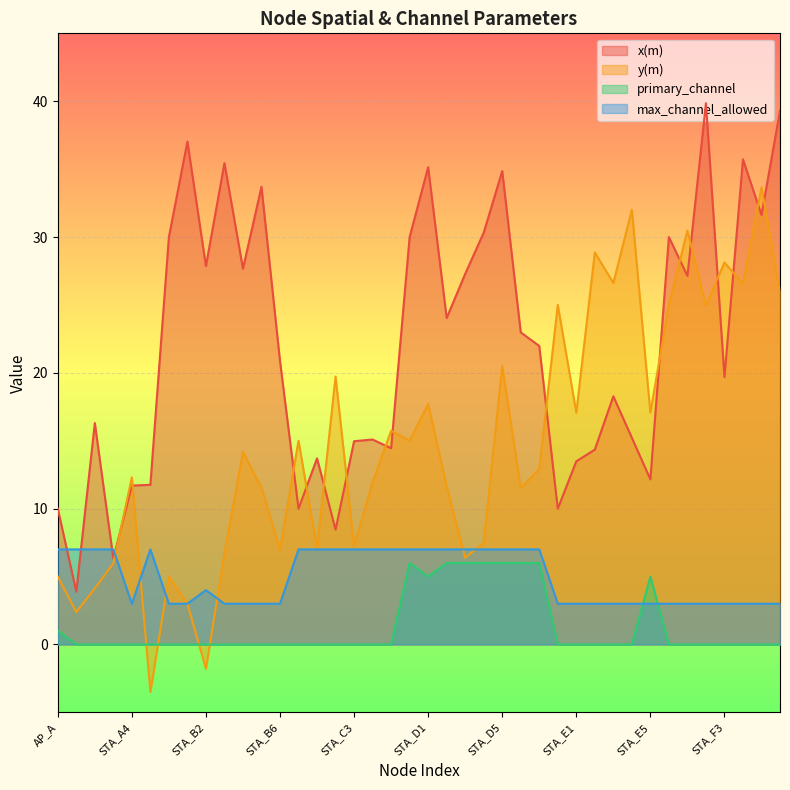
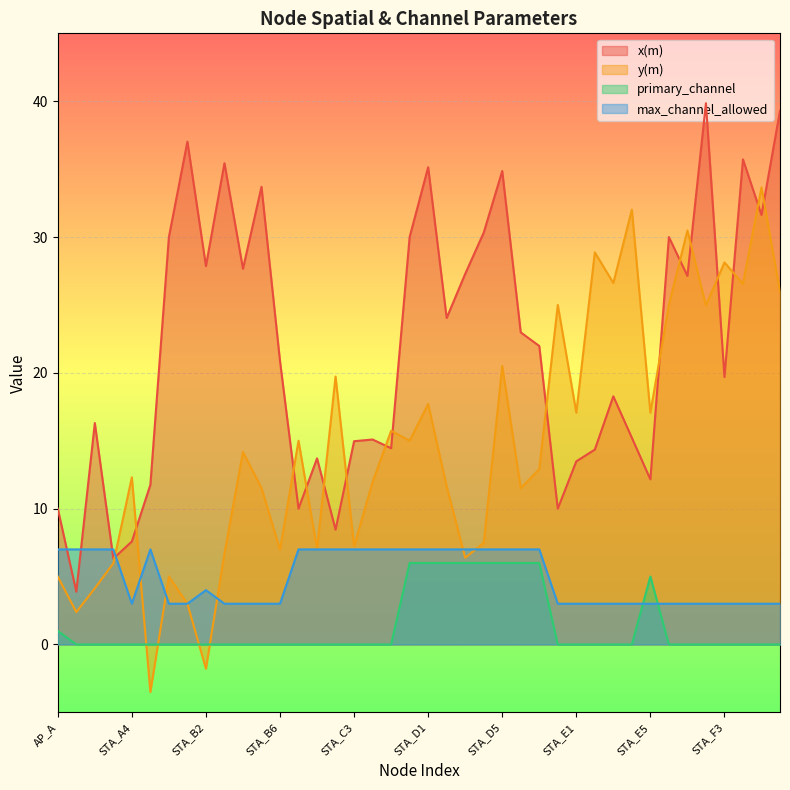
x(m), STA_A4: 11.7 -> 7.6
primary_channel, STA_D1: 5 -> 6
